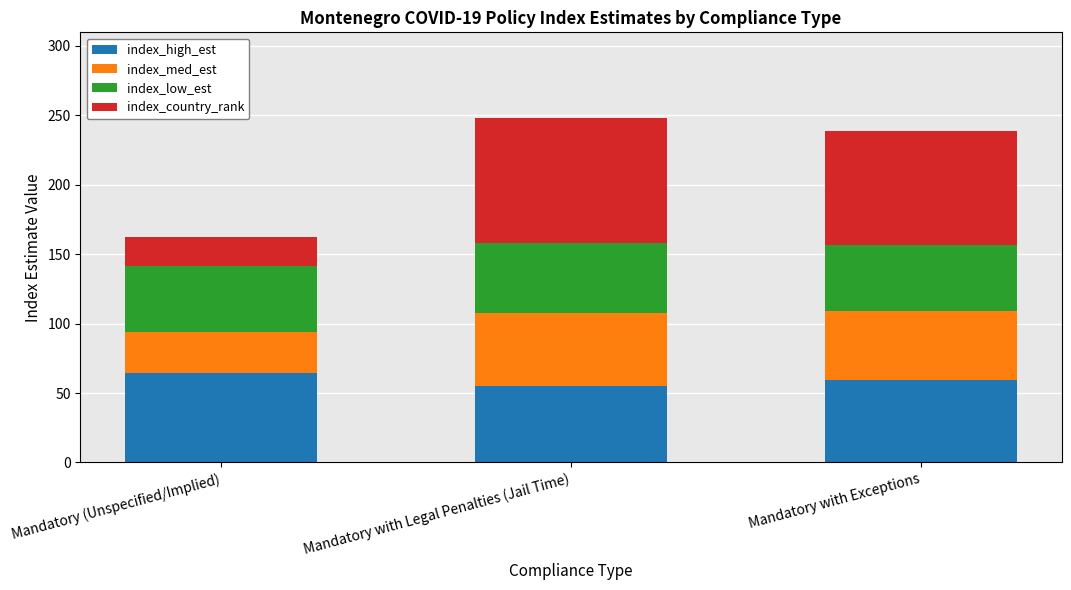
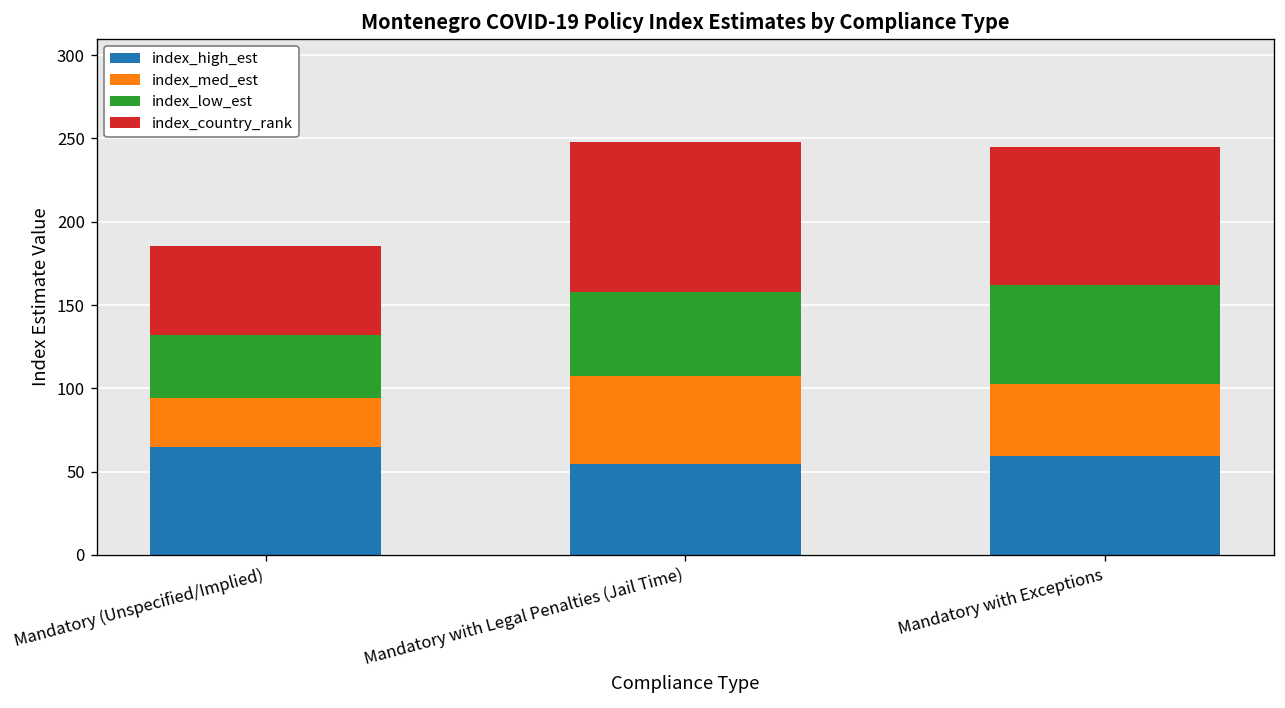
index_low_est, Mandatory (Unspecified/Implied): 47 -> 38
index_country_rank, Mandatory (Unspecified/Implied): 21 -> 53
index_med_est, Mandatory with Exceptions: 50 -> 43
index_low_est, Mandatory with Exceptions: 48 -> 60
